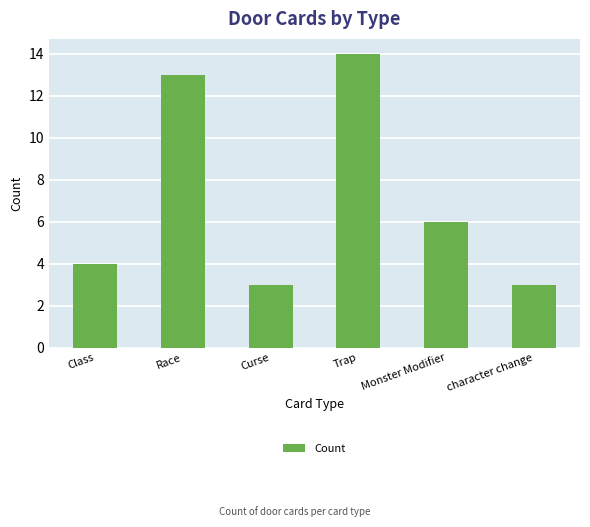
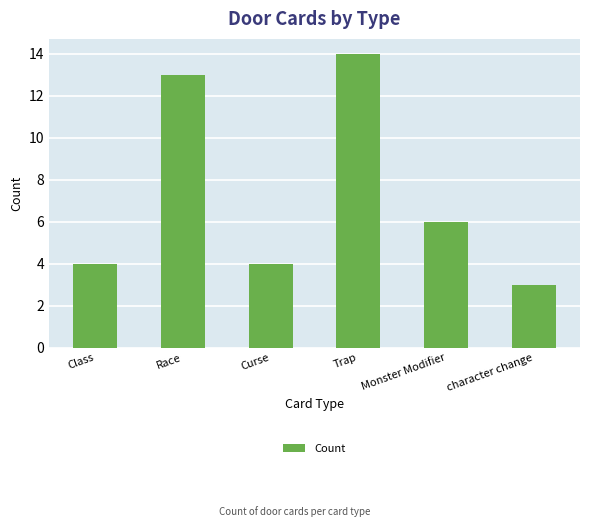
Curse: 3 -> 4
